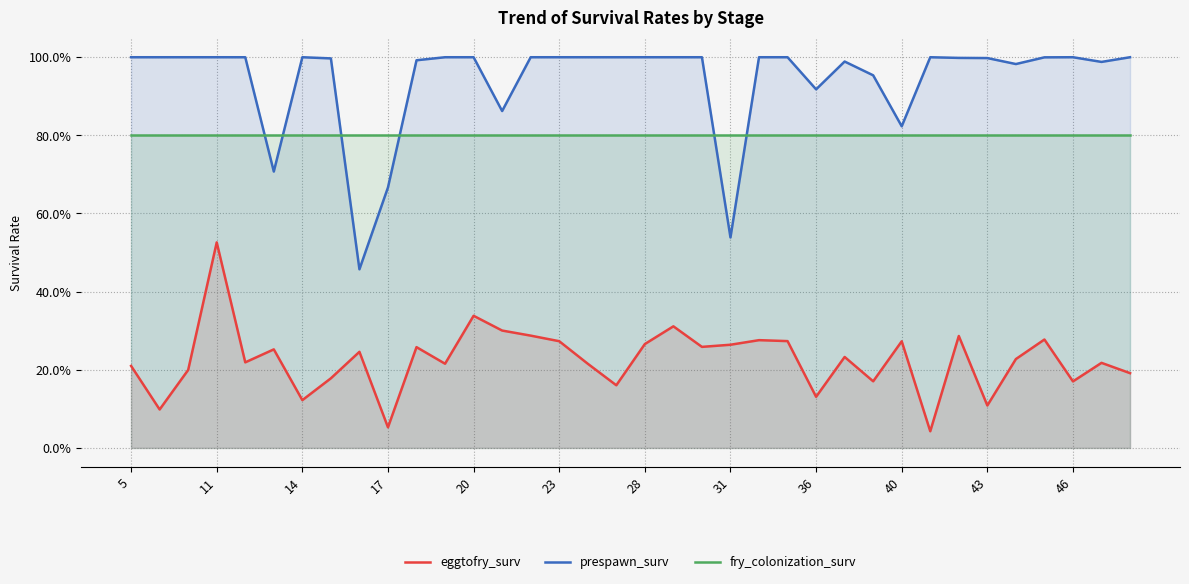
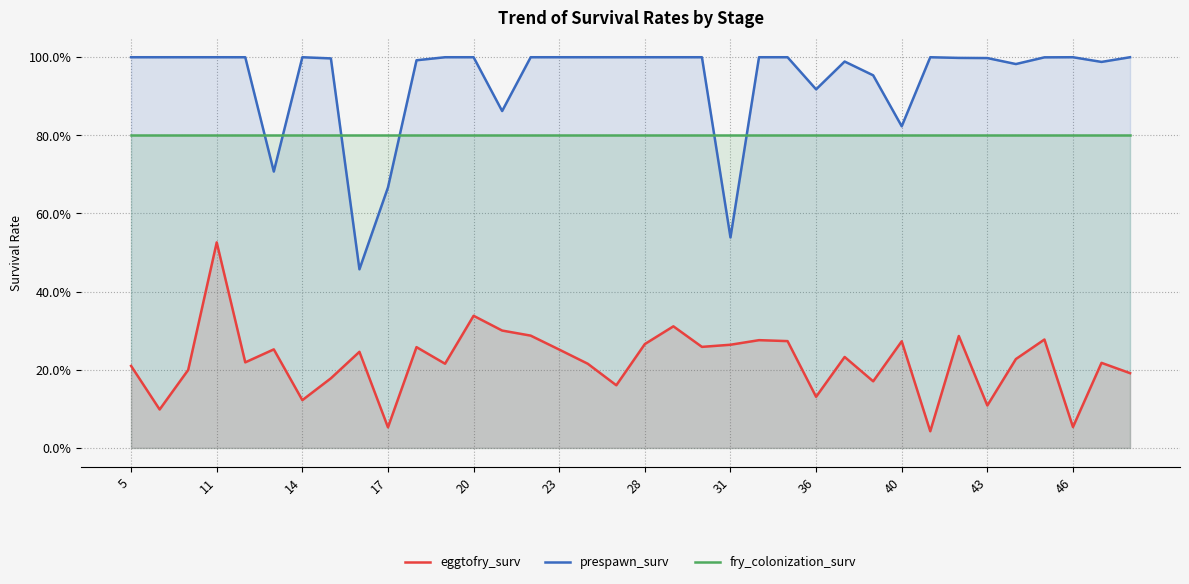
eggtofry_surv, 23: 27% -> 25%
eggtofry_surv, 46: 17% -> 5%
